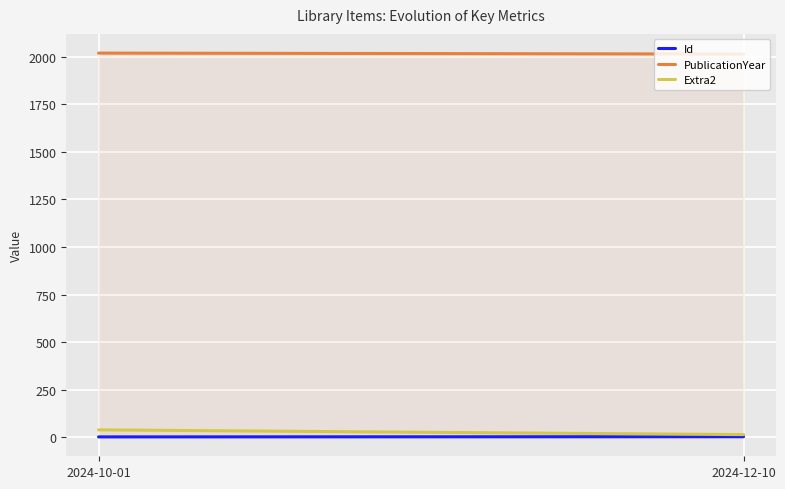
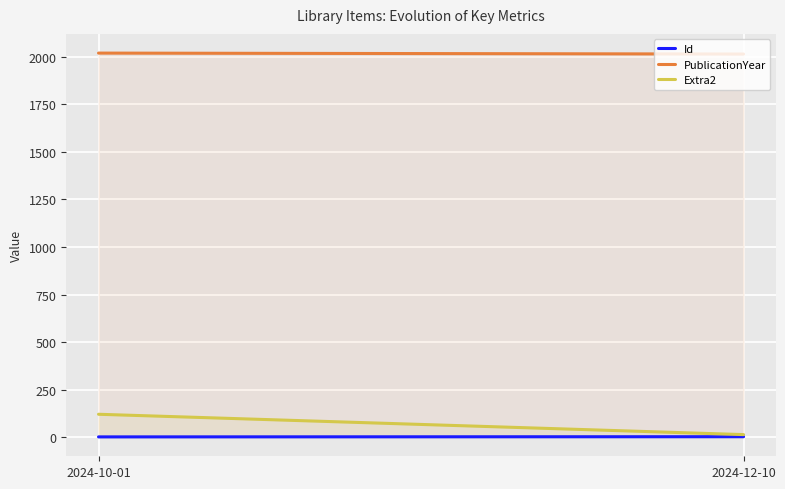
Extra2, 2024-10-01: 40 -> 120
